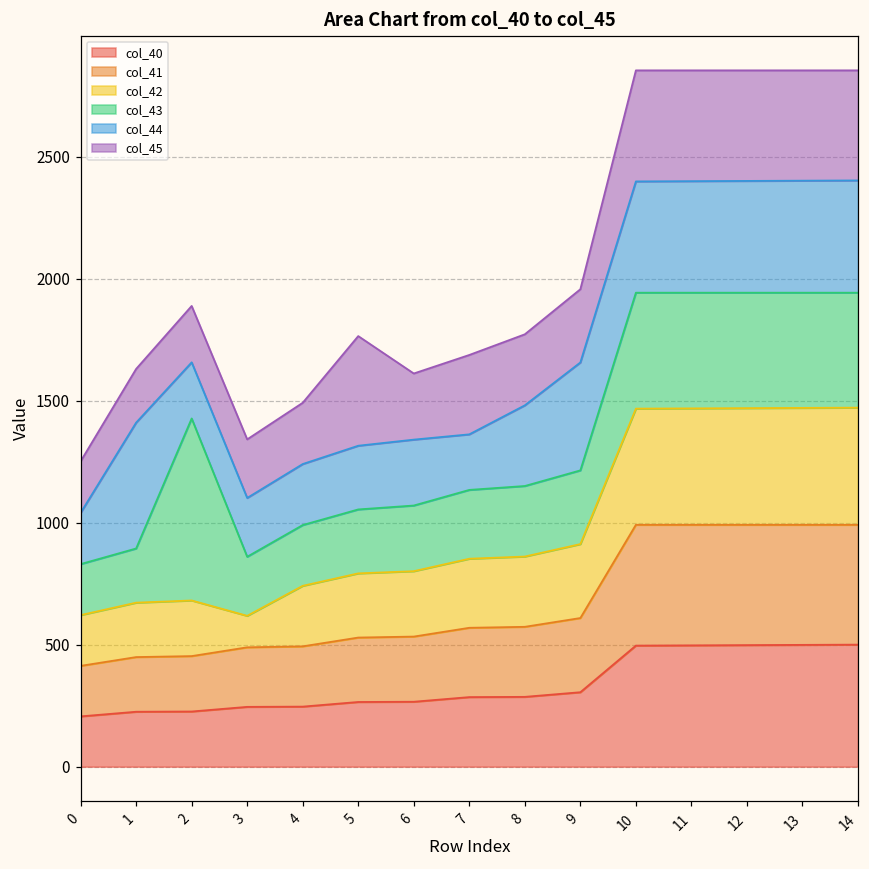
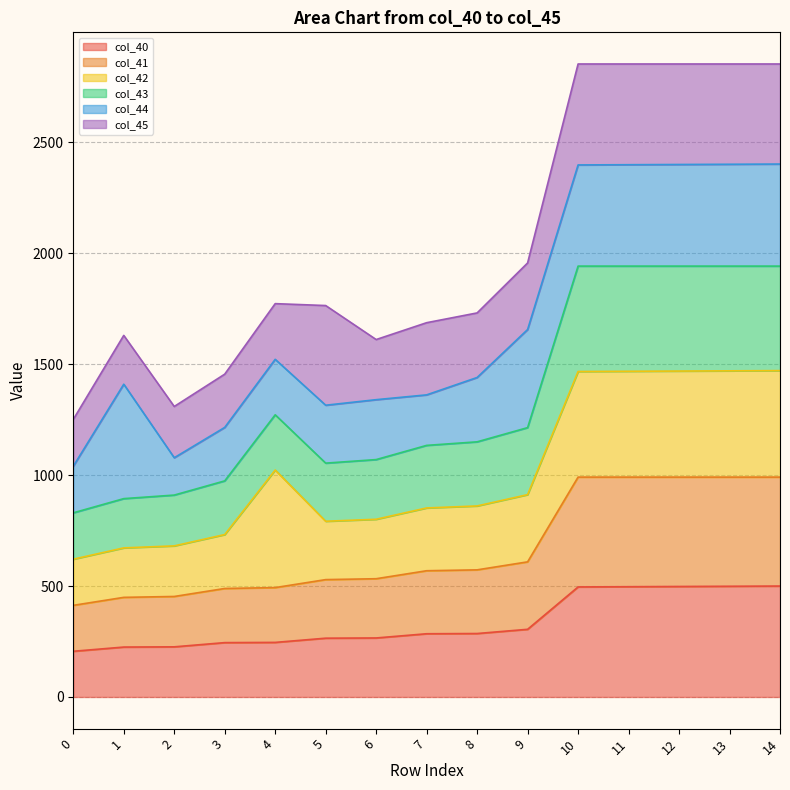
col_43, 2: 750 -> 230
col_44, 2: 230 -> 170
col_42, 3: 130 -> 240
col_42, 4: 250 -> 530
col_44, 8: 330 -> 290
